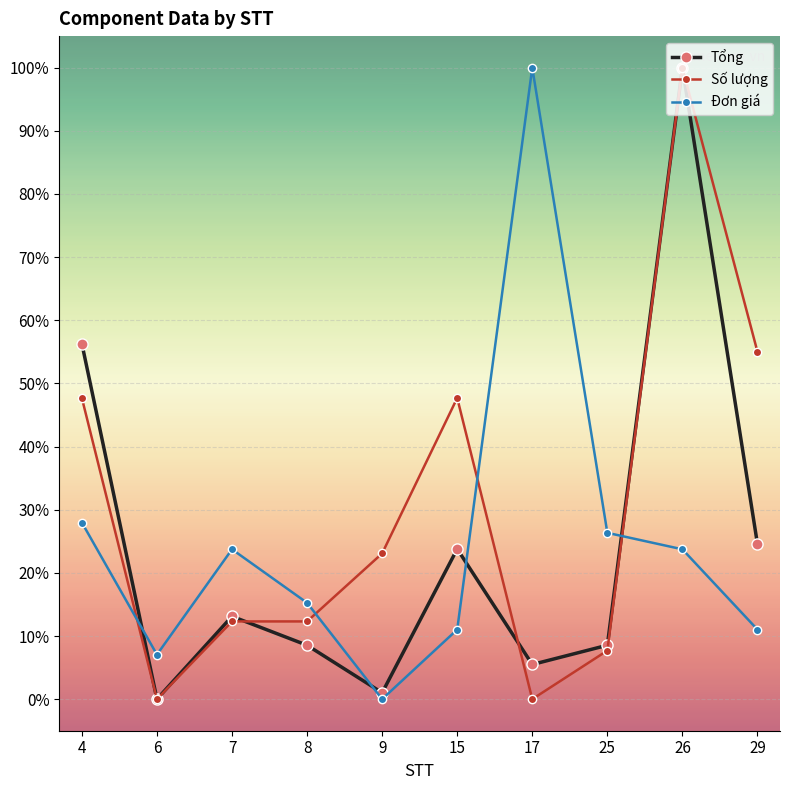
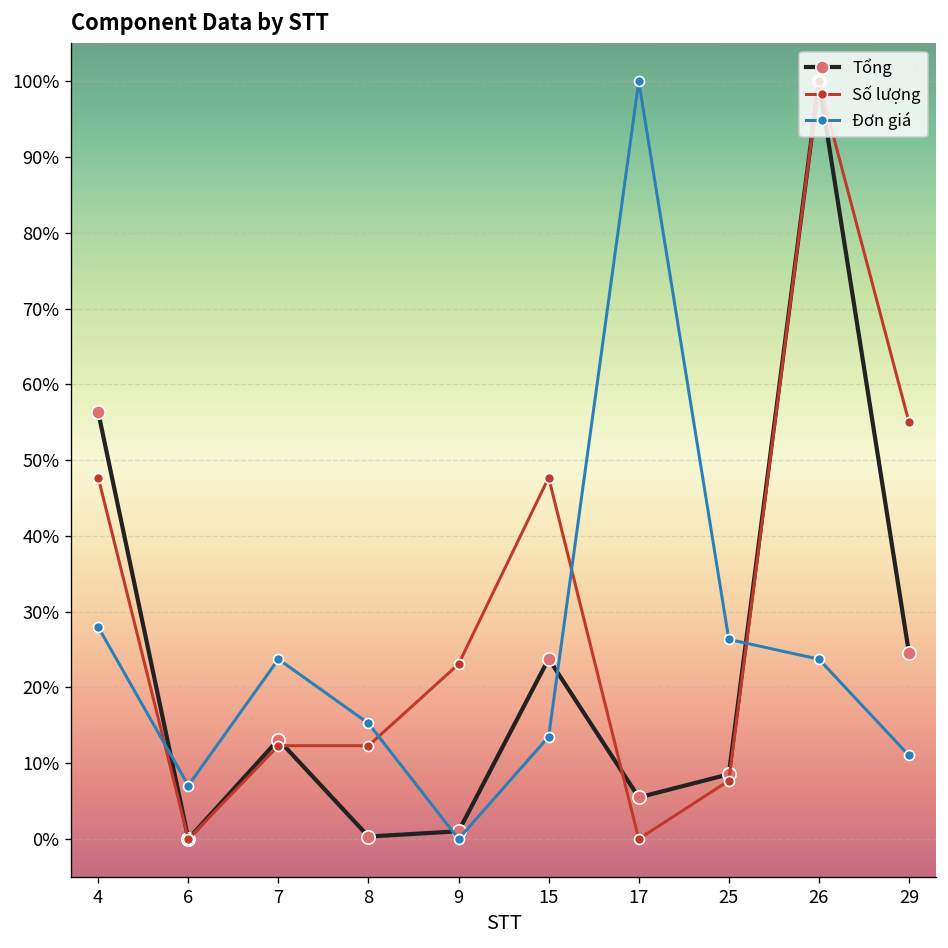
Tổng, 8: 9% -> 0%
Đơn giá, 15: 11% -> 13%
